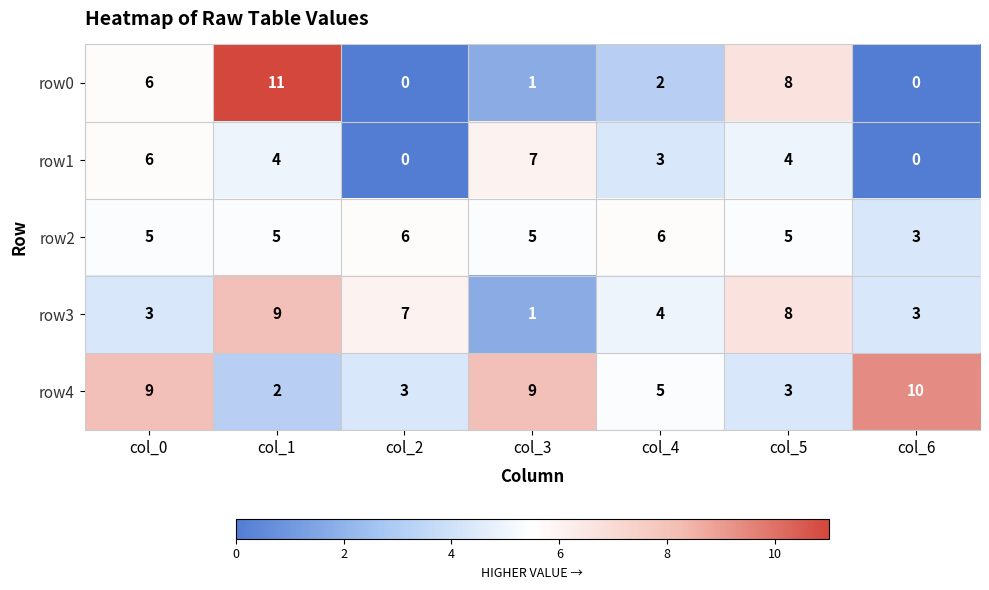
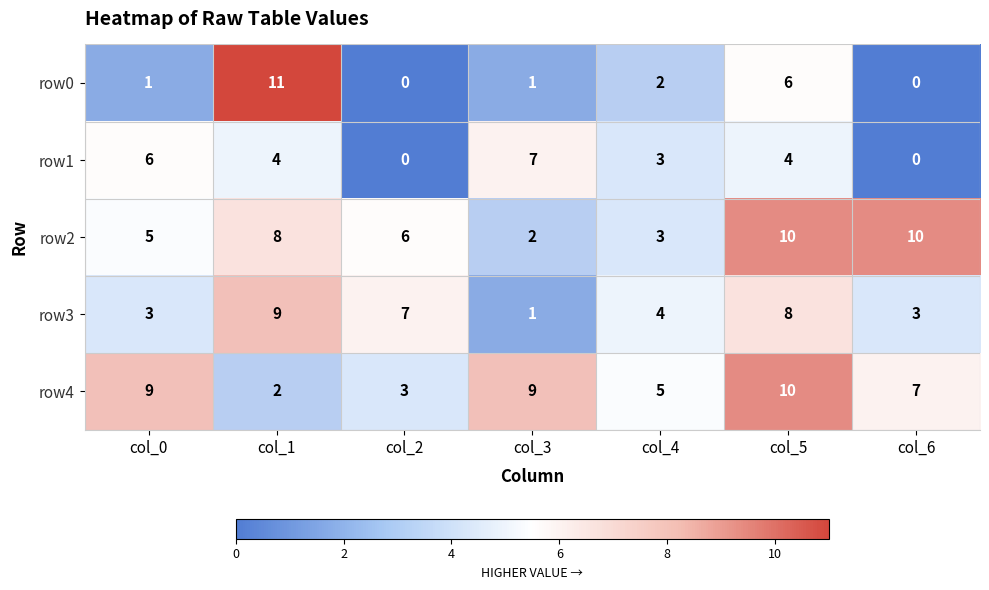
row0, col_0: 6 -> 1
row0, col_5: 8 -> 6
row2, col_1: 5 -> 8
row2, col_3: 5 -> 2
row2, col_4: 6 -> 3
row2, col_5: 5 -> 10
row2, col_6: 3 -> 10
row4, col_5: 3 -> 10
row4, col_6: 10 -> 7
